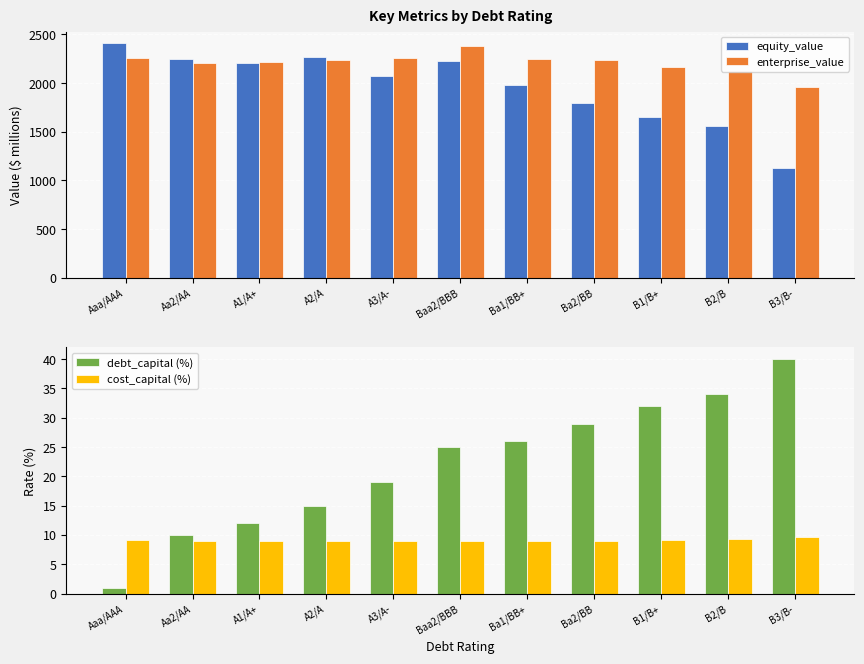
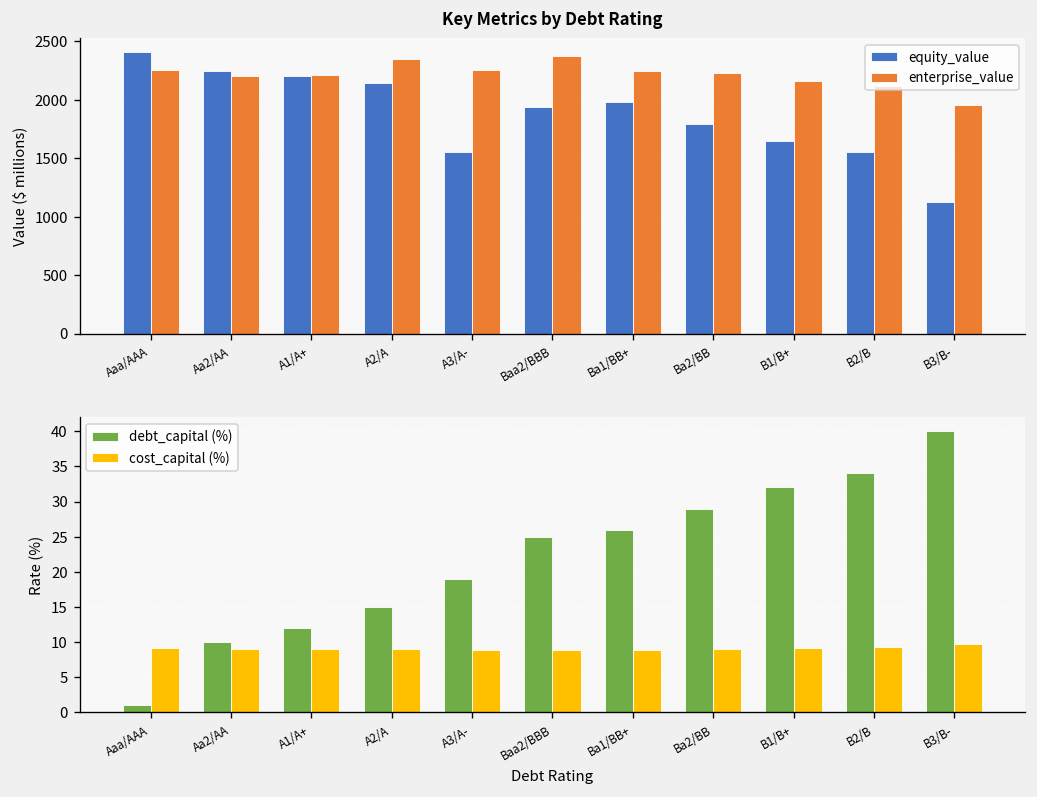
Key Metrics by Debt Rating, equity_value, A2/A: 2300 -> 2100
Key Metrics by Debt Rating, enterprise_value, A2/A: 2200 -> 2400
Key Metrics by Debt Rating, equity_value, A3/A-: 2100 -> 1600
Key Metrics by Debt Rating, equity_value, Baa2/BBB: 2200 -> 1900
